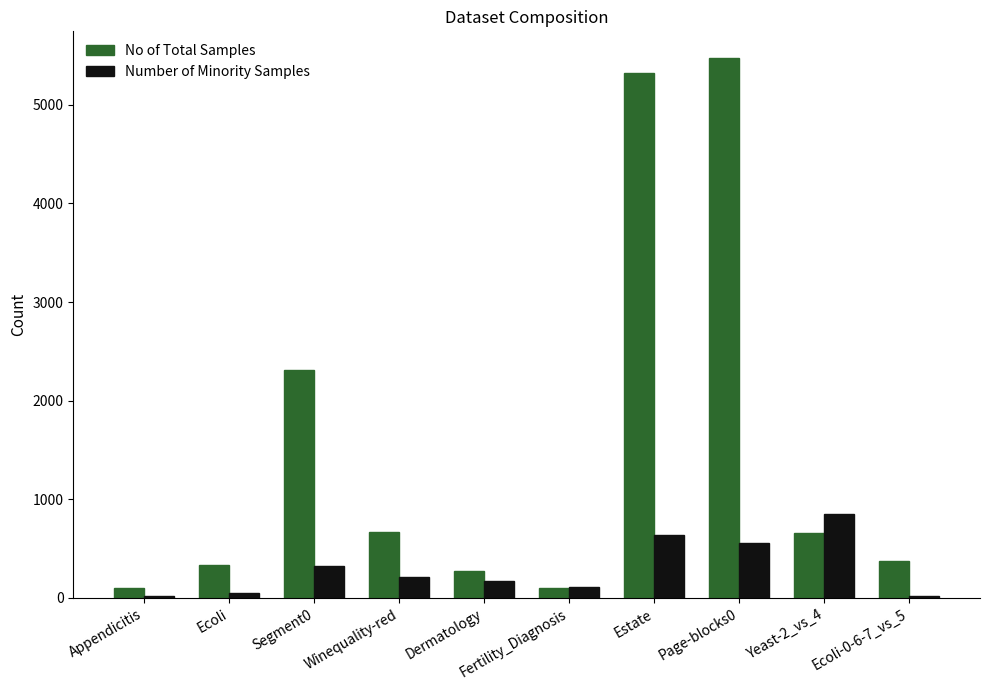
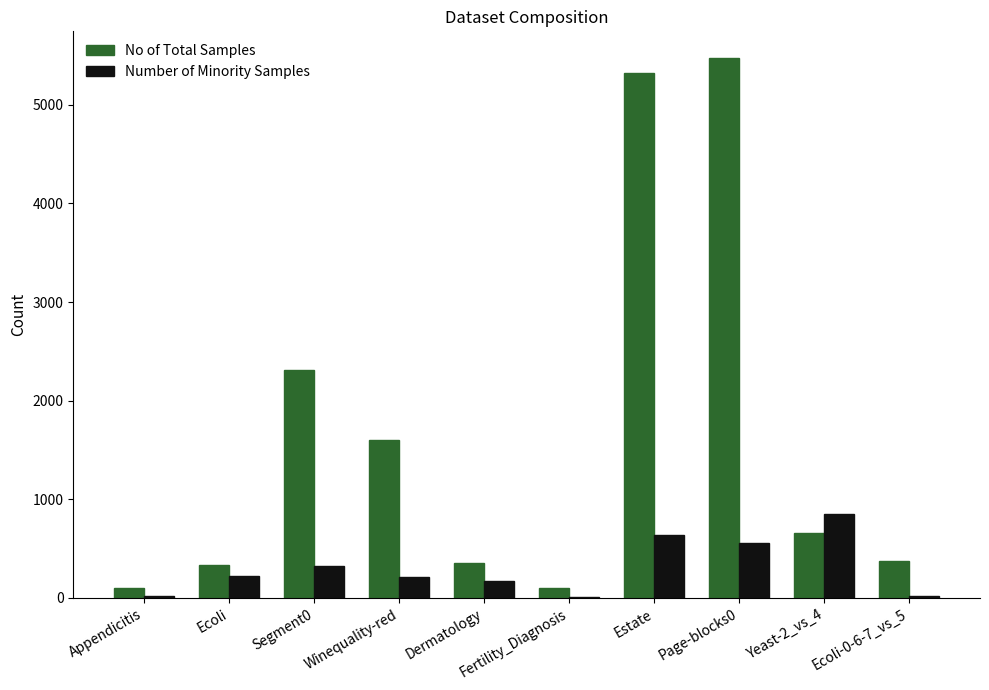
Number of Minority Samples, Ecoli: 100 -> 200
No of Total Samples, Winequality-red: 700 -> 1600
No of Total Samples, Dermatology: 300 -> 400
Number of Minority Samples, Fertility_Diagnosis: 100 -> 0
